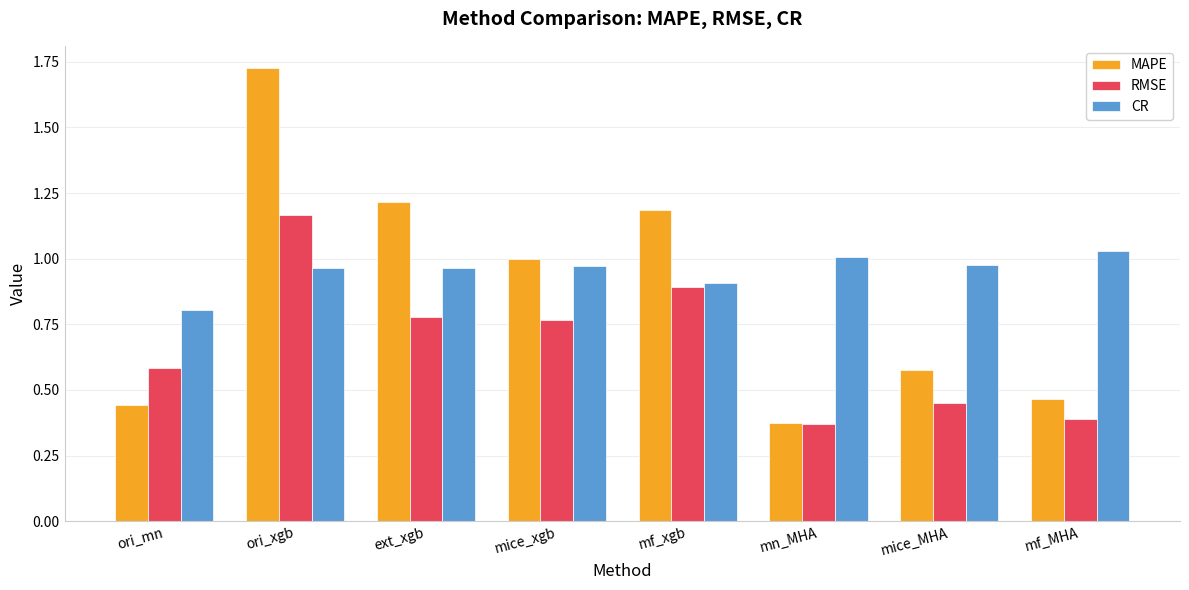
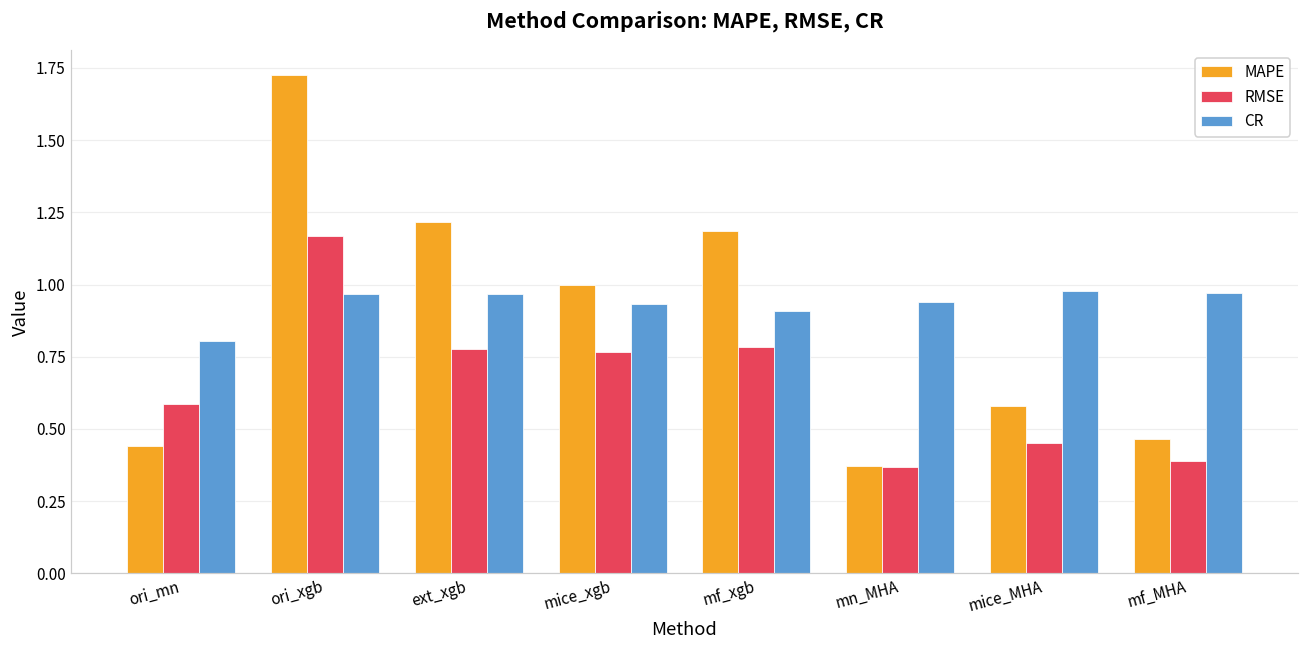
CR, mice_xgb: 0.97 -> 0.93
RMSE, mf_xgb: 0.89 -> 0.78
CR, mn_MHA: 1.00 -> 0.94
CR, mf_MHA: 1.03 -> 0.97
